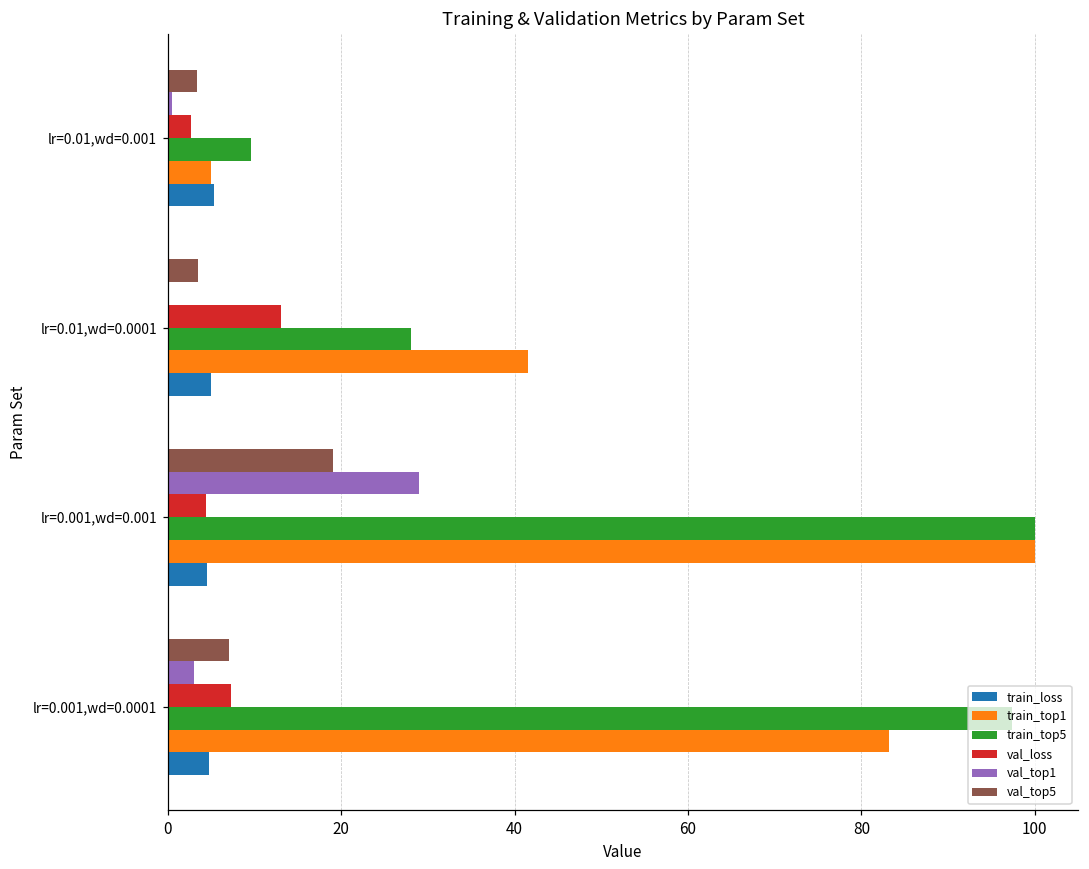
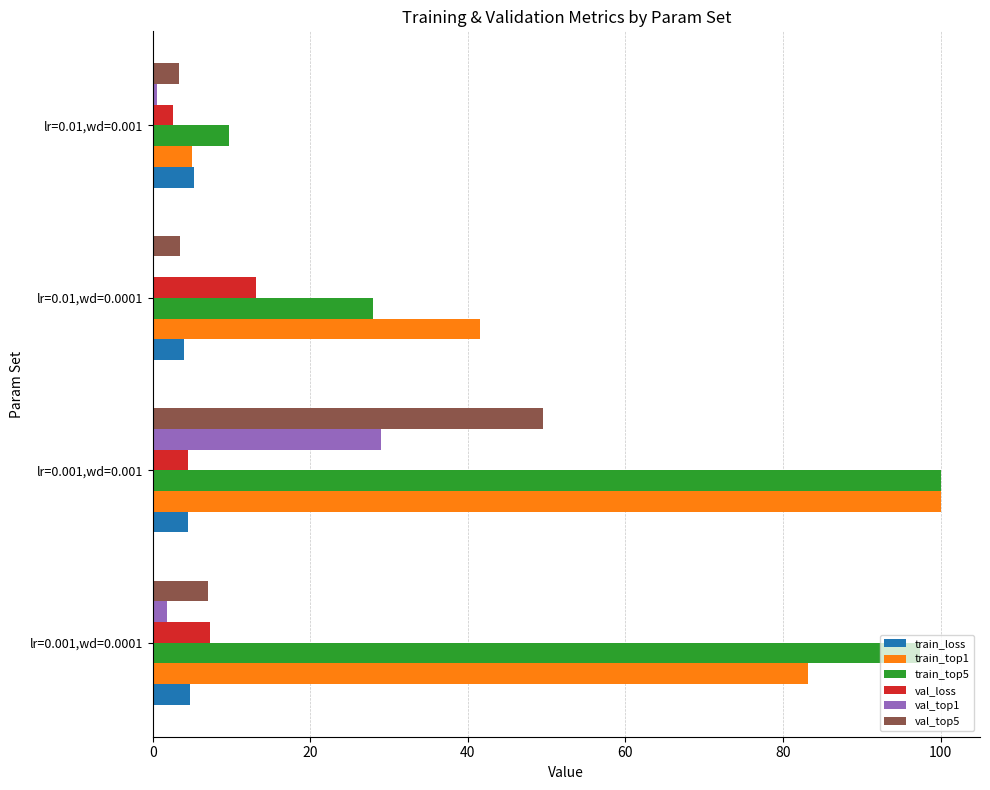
train_loss, lr=0.01,wd=0.0001: 5 -> 4
val_top5, lr=0.001,wd=0.001: 19 -> 50
val_top1, lr=0.001,wd=0.0001: 3 -> 2
